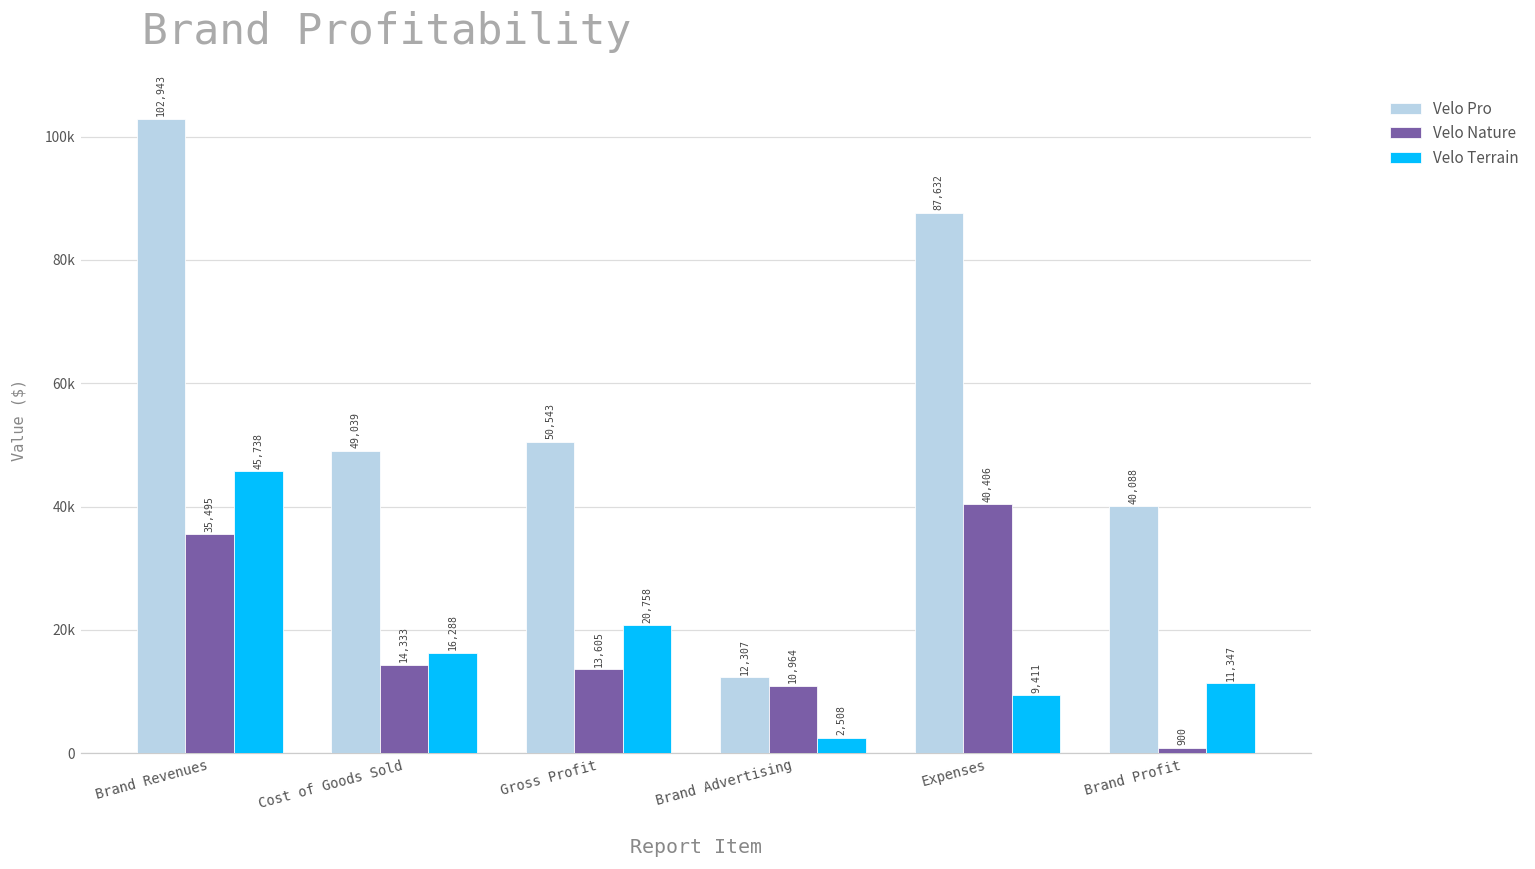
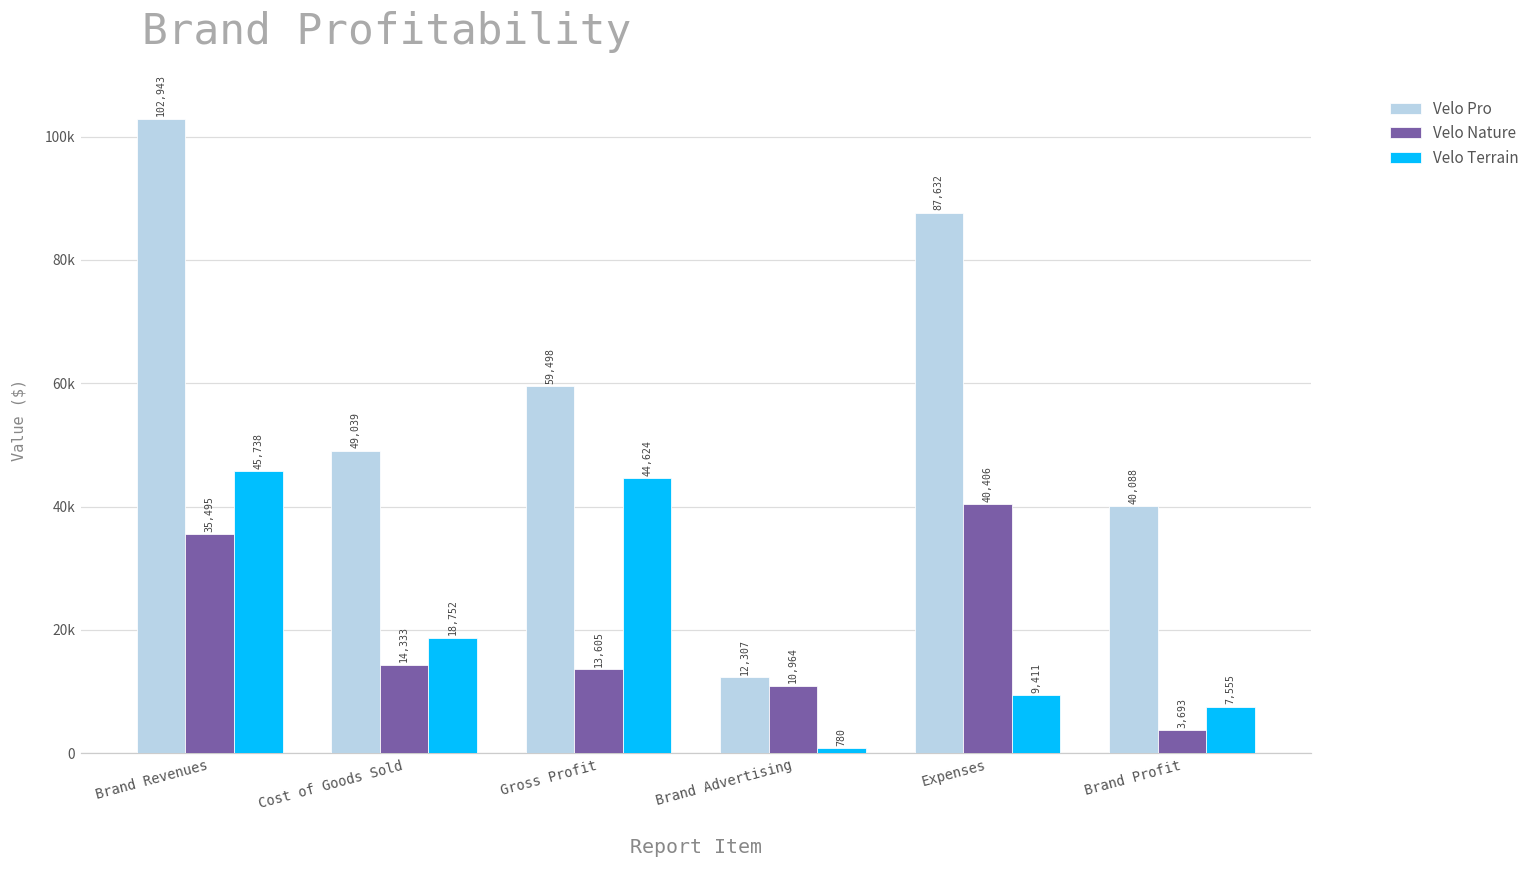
Velo Terrain, Cost of Goods Sold: 16,288 -> 18,752
Velo Pro, Gross Profit: 50,543 -> 59,498
Velo Terrain, Gross Profit: 20,758 -> 44,624
Velo Terrain, Brand Advertising: 2,508 -> 780
Velo Nature, Brand Profit: 900 -> 3,693
Velo Terrain, Brand Profit: 11,347 -> 7,555
